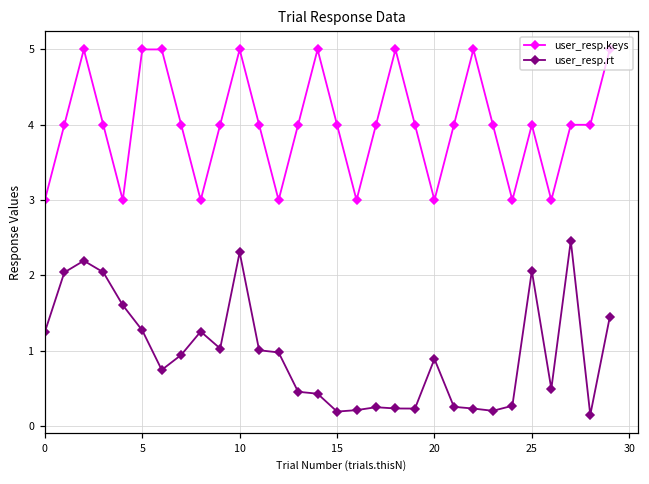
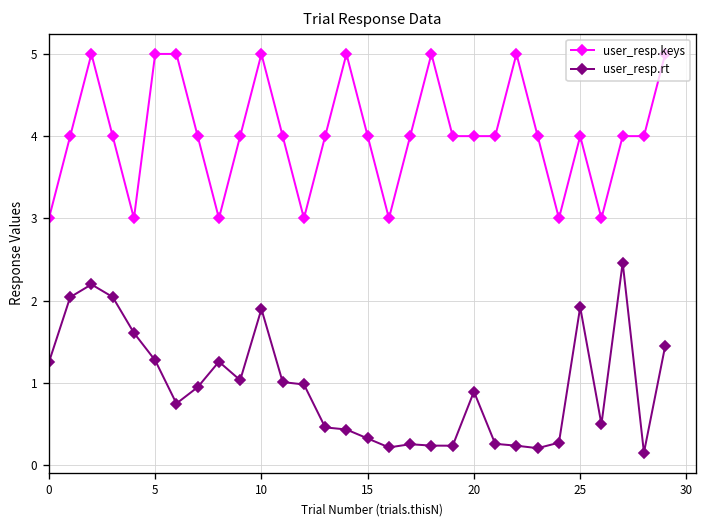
user_resp.rt, 10: 2.3 -> 1.9
user_resp.rt, 15: 0.2 -> 0.3
user_resp.keys, 20: 3 -> 4
user_resp.rt, 25: 2.1 -> 1.9
